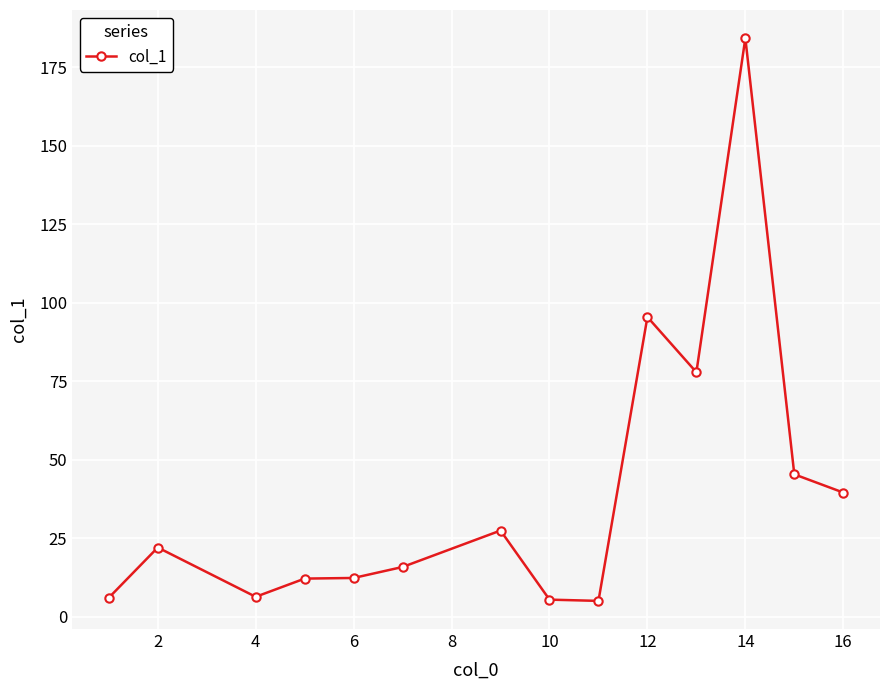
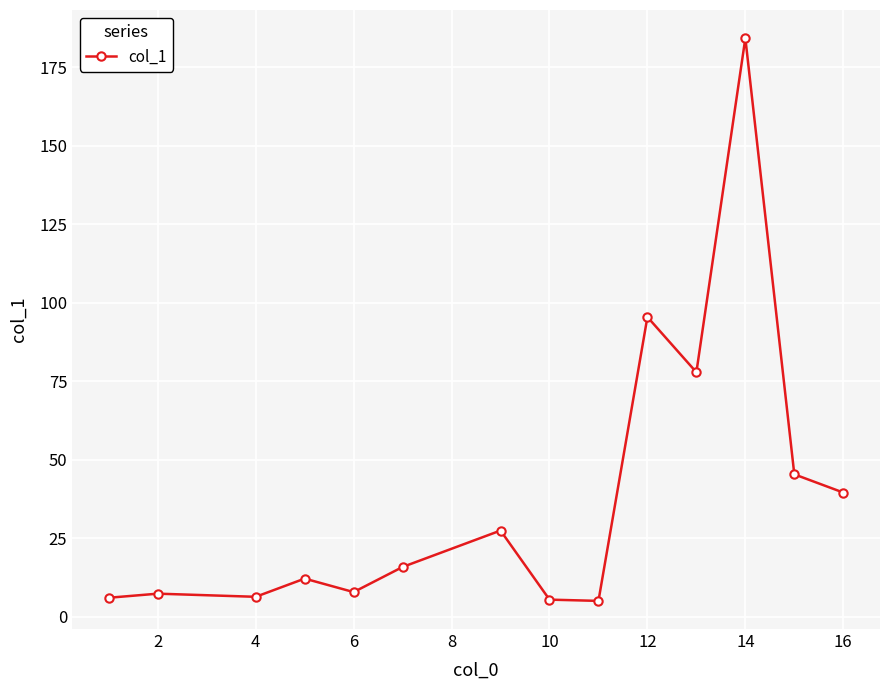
2: 22 -> 7
6: 12 -> 8
